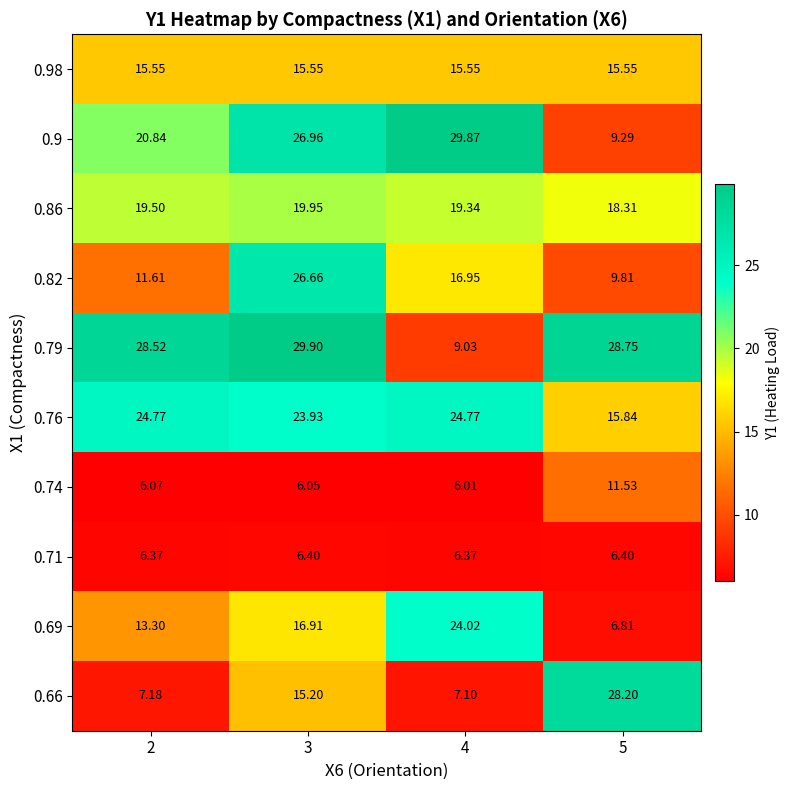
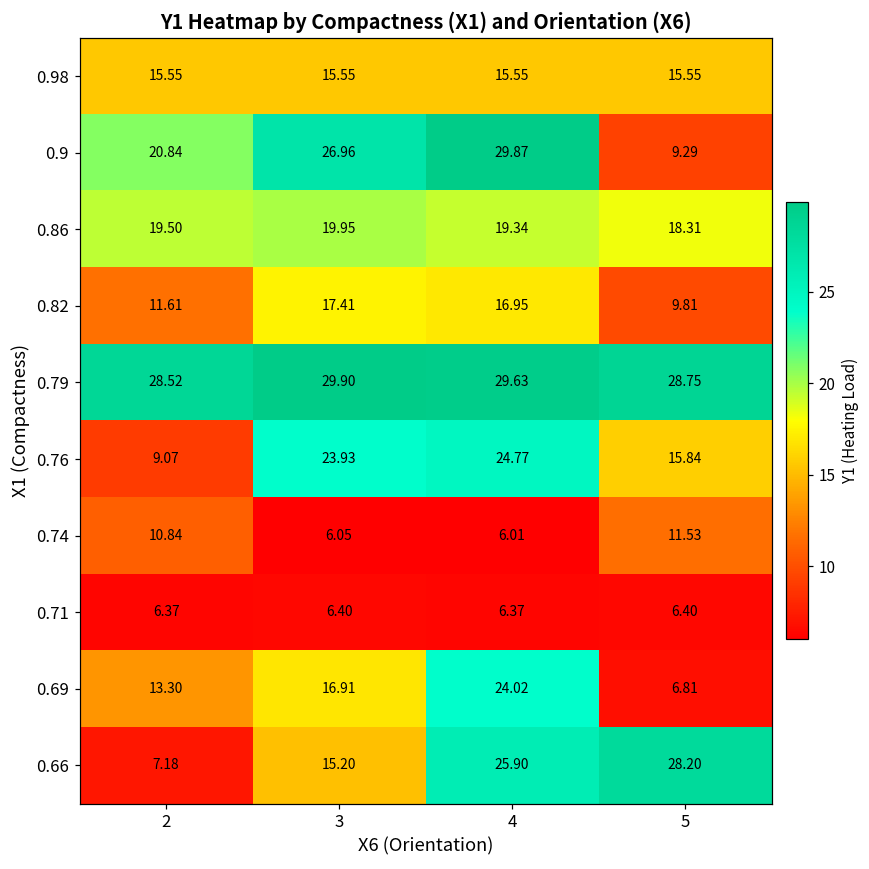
0.82, 3: 26.66 -> 17.41
0.79, 4: 9.03 -> 29.63
0.76, 2: 24.77 -> 9.07
0.74, 2: 6.07 -> 10.84
0.66, 4: 7.10 -> 25.90
